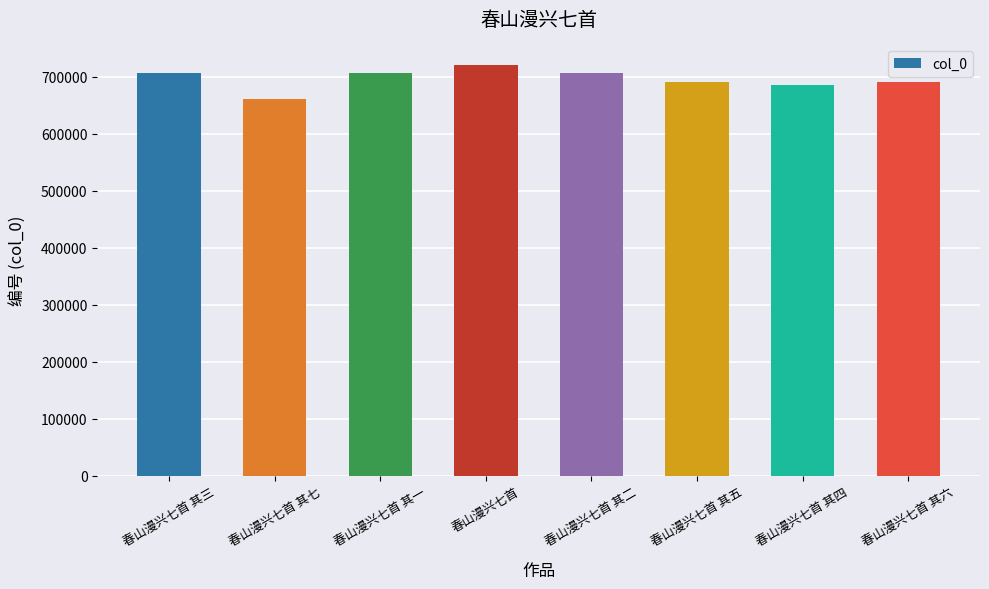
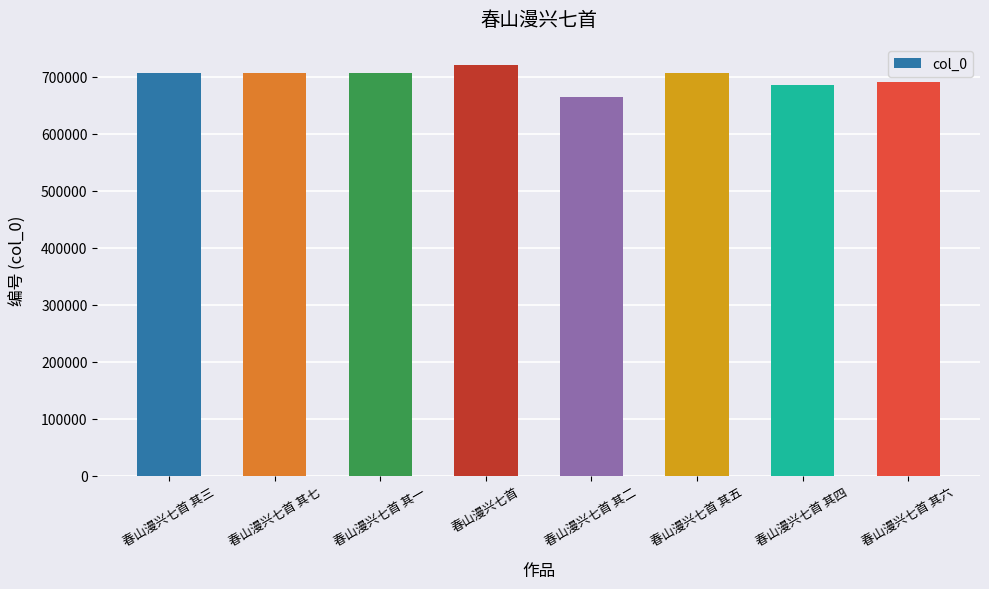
春山漫兴七首 其七: 660000 -> 710000
春山漫兴七首 其二: 710000 -> 660000
春山漫兴七首 其五: 690000 -> 710000
